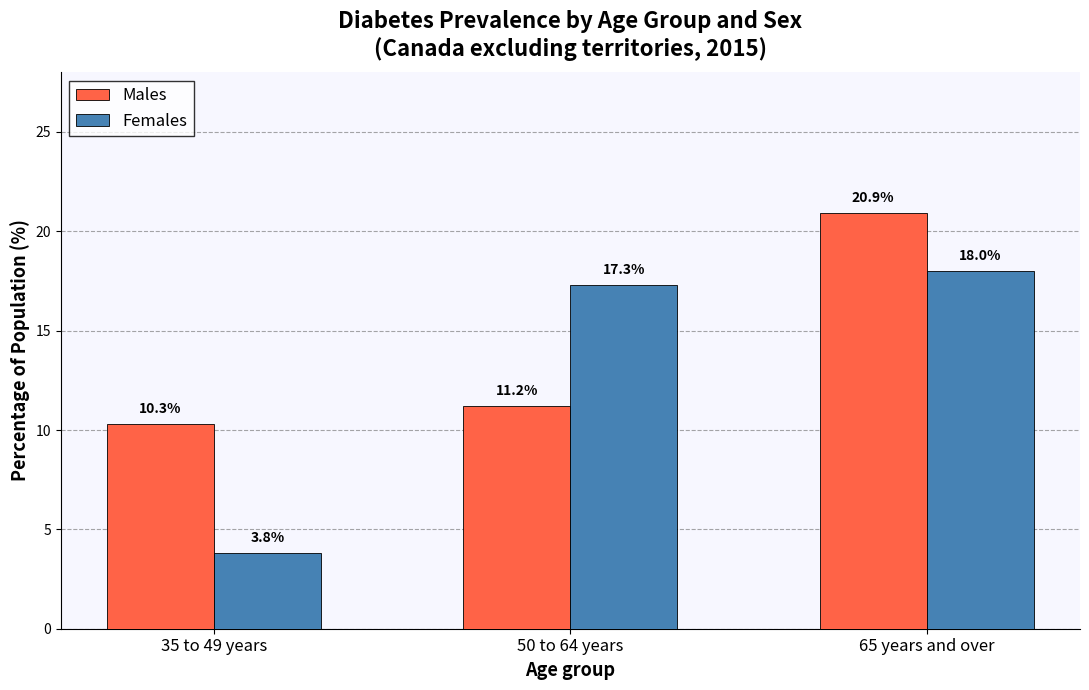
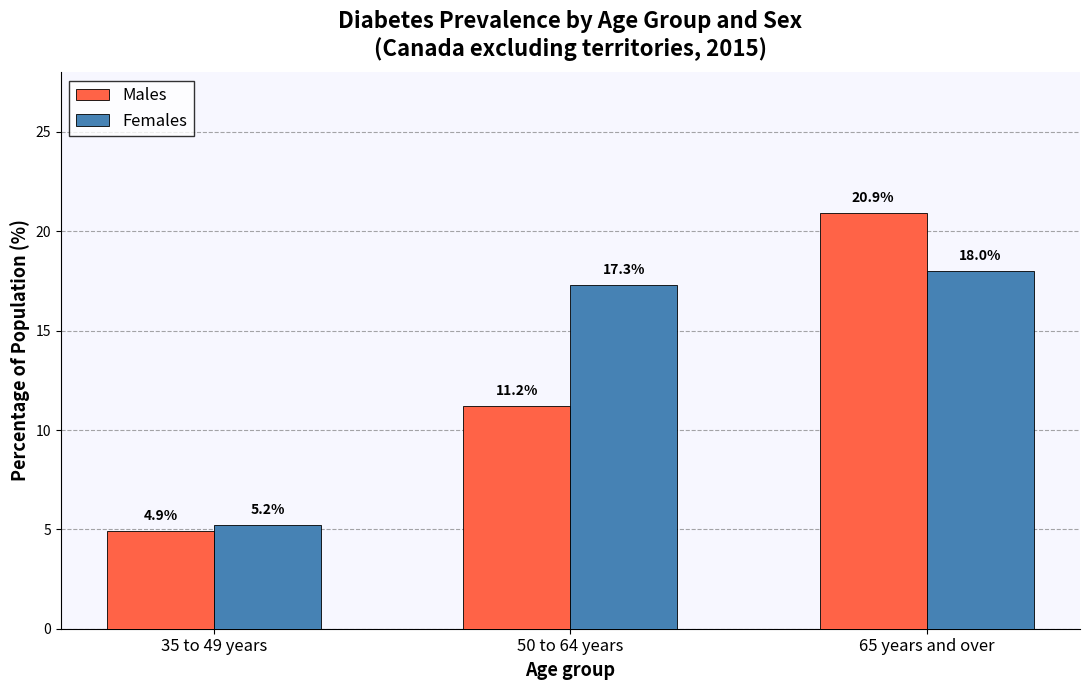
Males, 35 to 49 years: 10.3% -> 4.9%
Females, 35 to 49 years: 3.8% -> 5.2%
